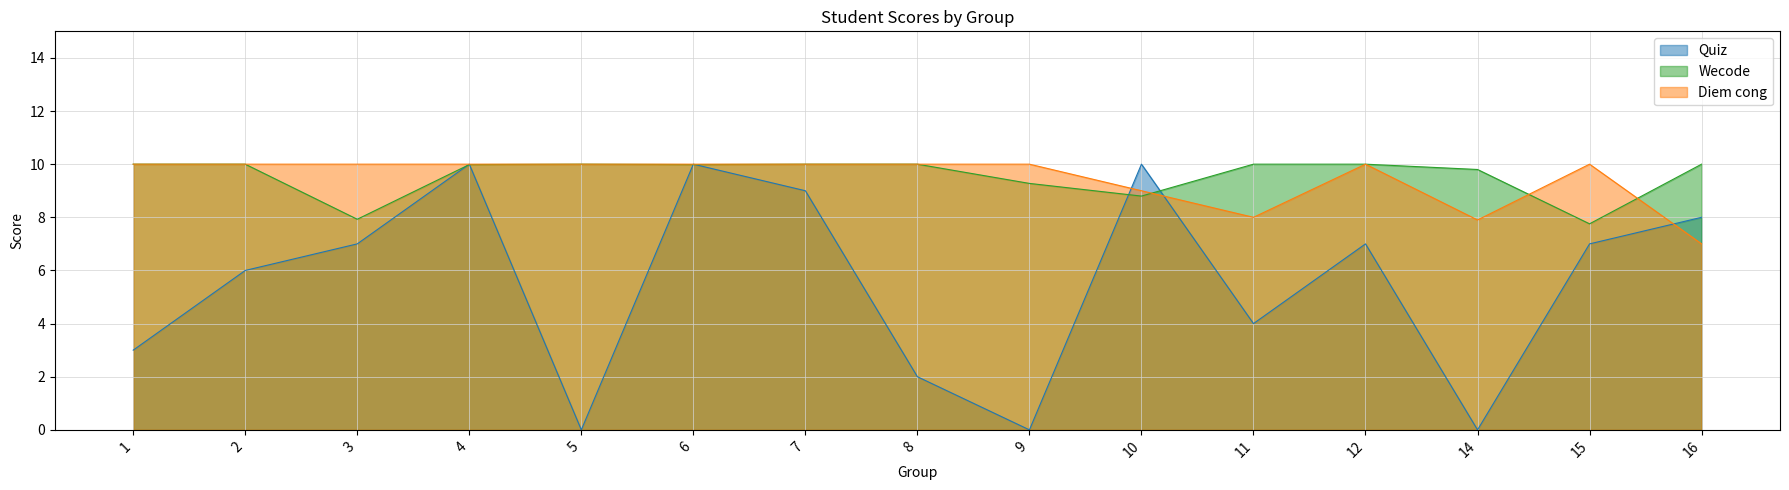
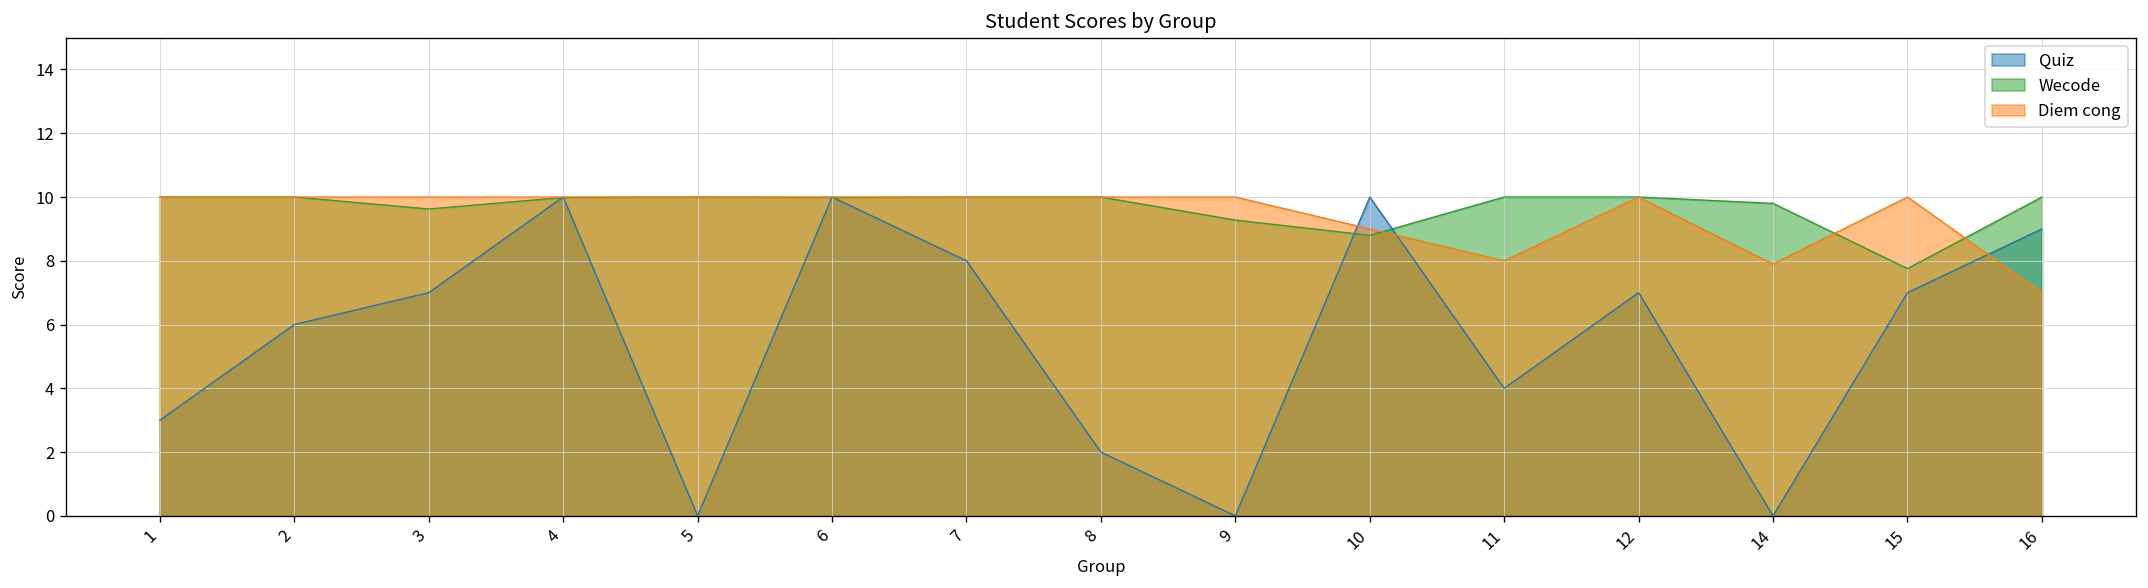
Wecode, 3: 7.9 -> 9.6
Quiz, 7: 9 -> 8
Quiz, 16: 8 -> 9
